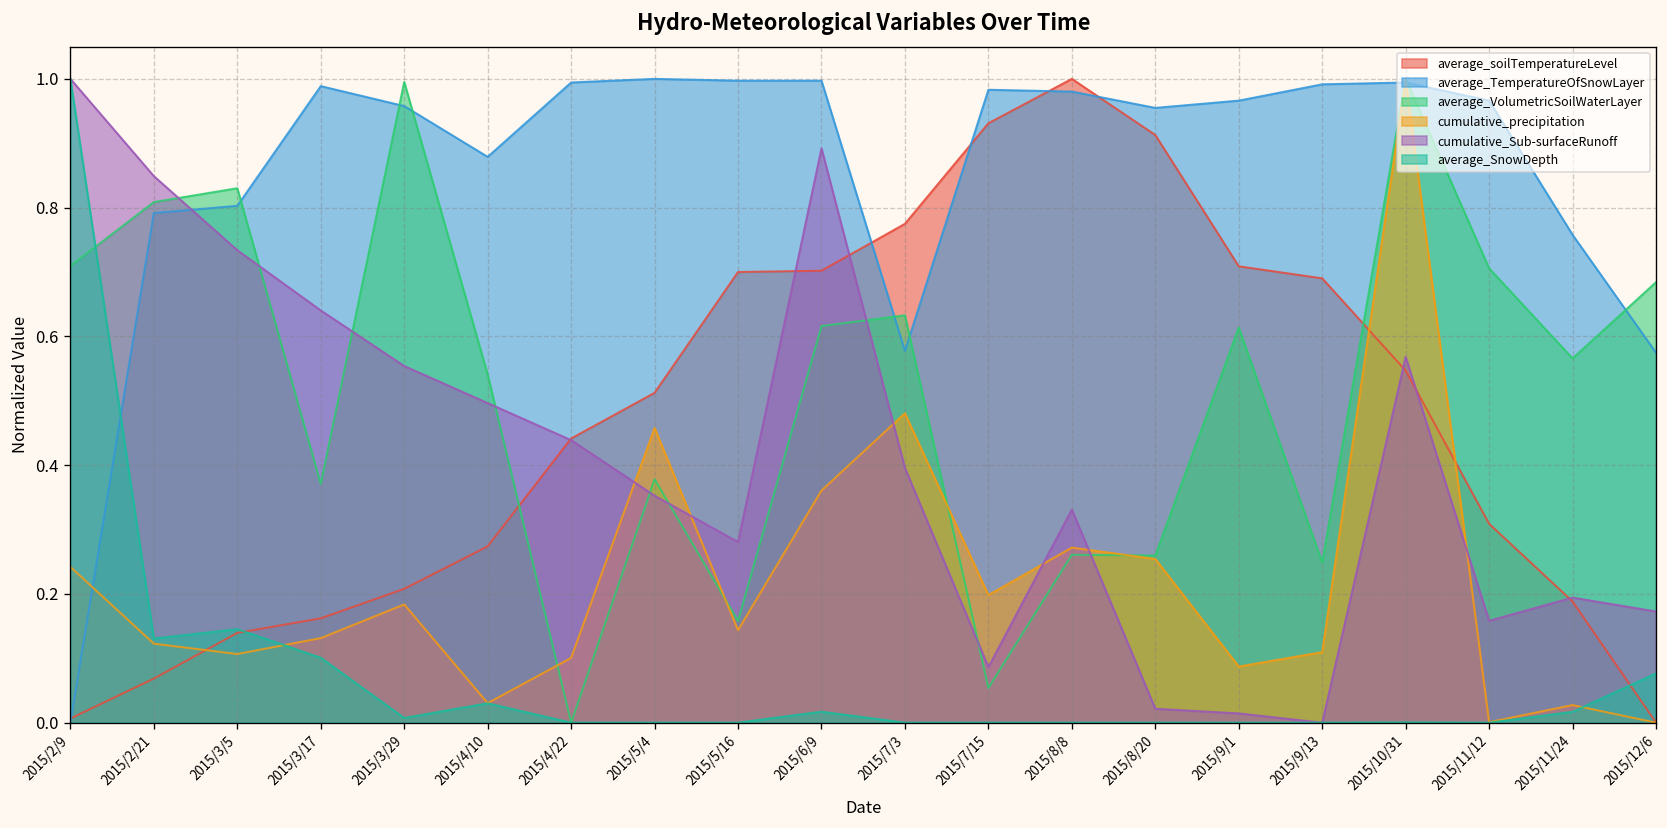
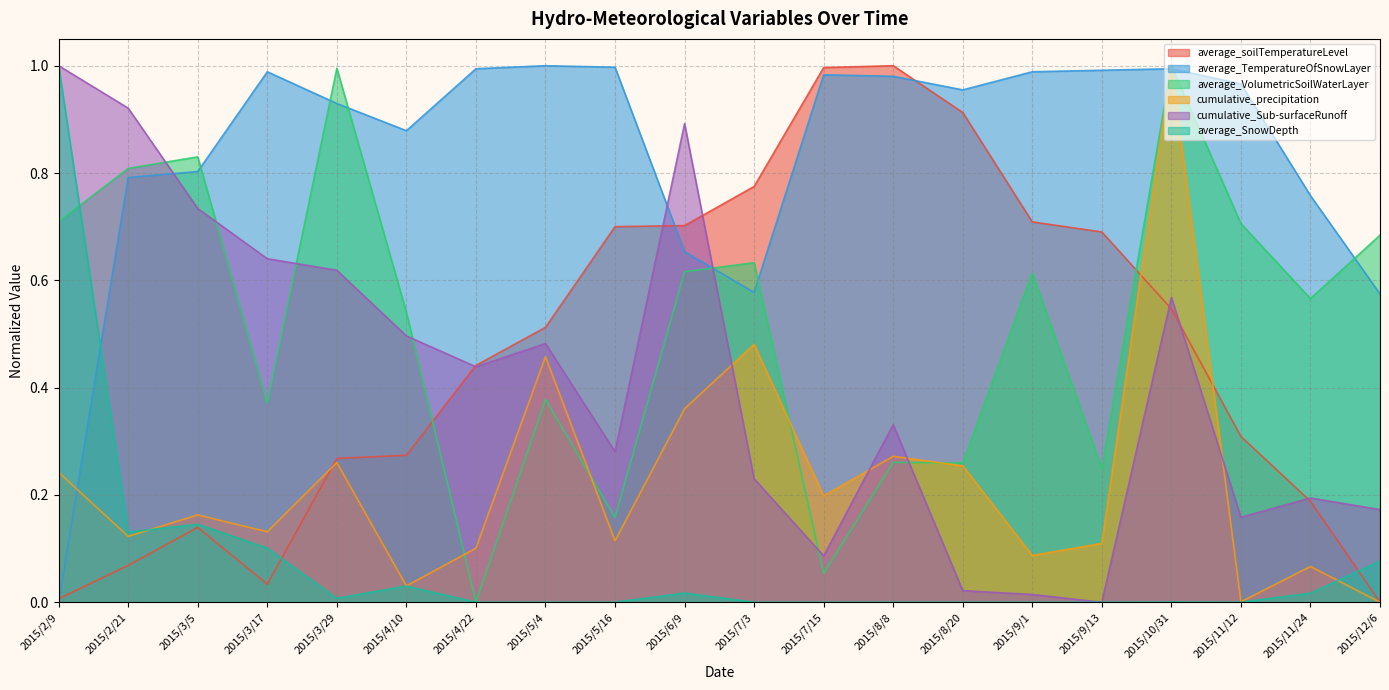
cumulative_Sub-surfaceRunoff, 2015/2/21: 0.85 -> 0.92
cumulative_precipitation, 2015/3/5: 0.11 -> 0.16
average_soilTemperatureLevel, 2015/3/17: 0.16 -> 0.03
average_soilTemperatureLevel, 2015/3/29: 0.21 -> 0.27
average_TemperatureOfSnowLayer, 2015/3/29: 0.96 -> 0.93
cumulative_precipitation, 2015/3/29: 0.18 -> 0.26
cumulative_Sub-surfaceRunoff, 2015/3/29: 0.55 -> 0.62
cumulative_Sub-surfaceRunoff, 2015/5/4: 0.35 -> 0.48
cumulative_precipitation, 2015/5/16: 0.14 -> 0.11
average_TemperatureOfSnowLayer, 2015/6/9: 1.00 -> 0.65
cumulative_Sub-surfaceRunoff, 2015/7/3: 0.40 -> 0.23
average_soilTemperatureLevel, 2015/7/15: 0.93 -> 1.00
average_TemperatureOfSnowLayer, 2015/9/1: 0.97 -> 0.99
cumulative_precipitation, 2015/11/24: 0.03 -> 0.07
